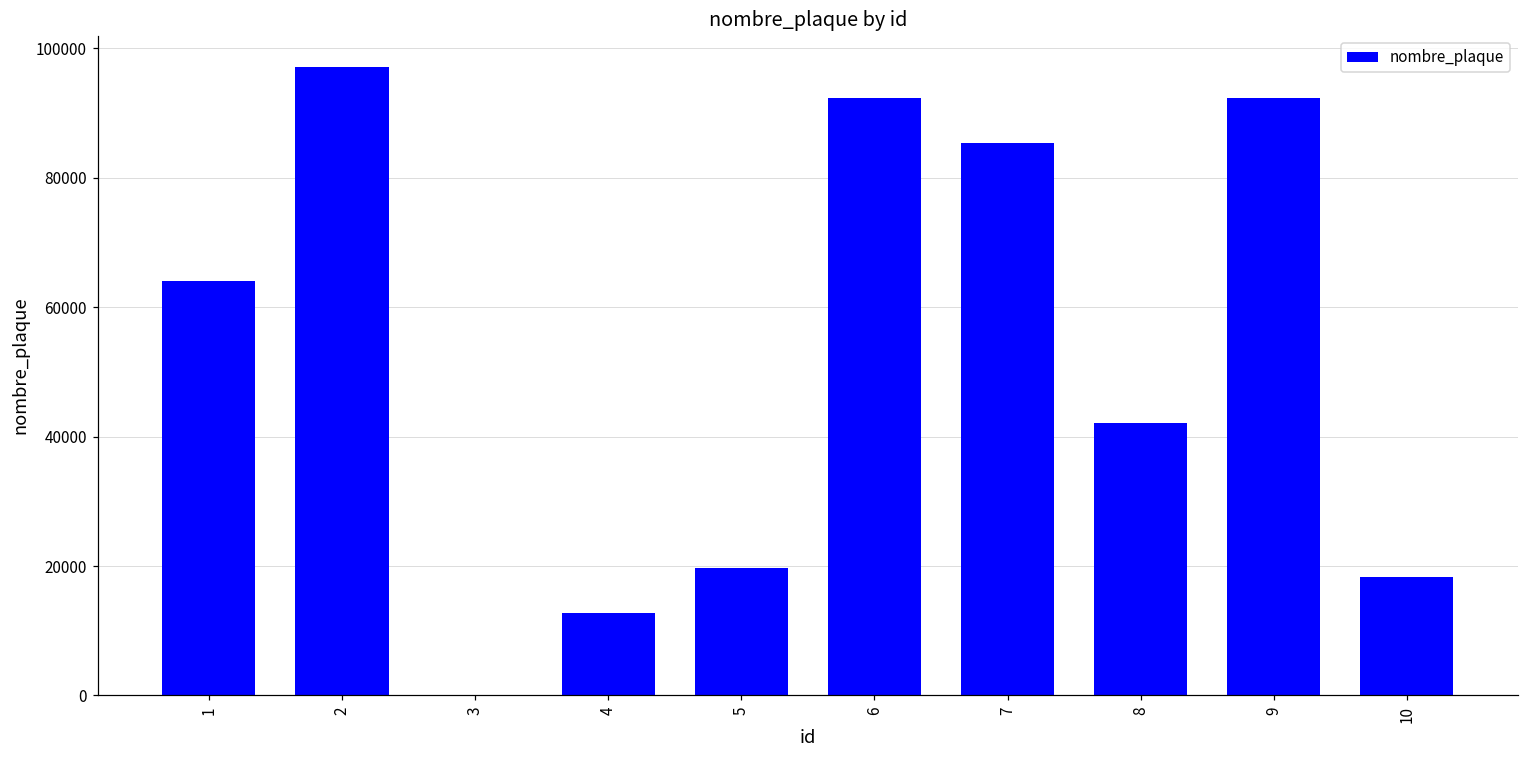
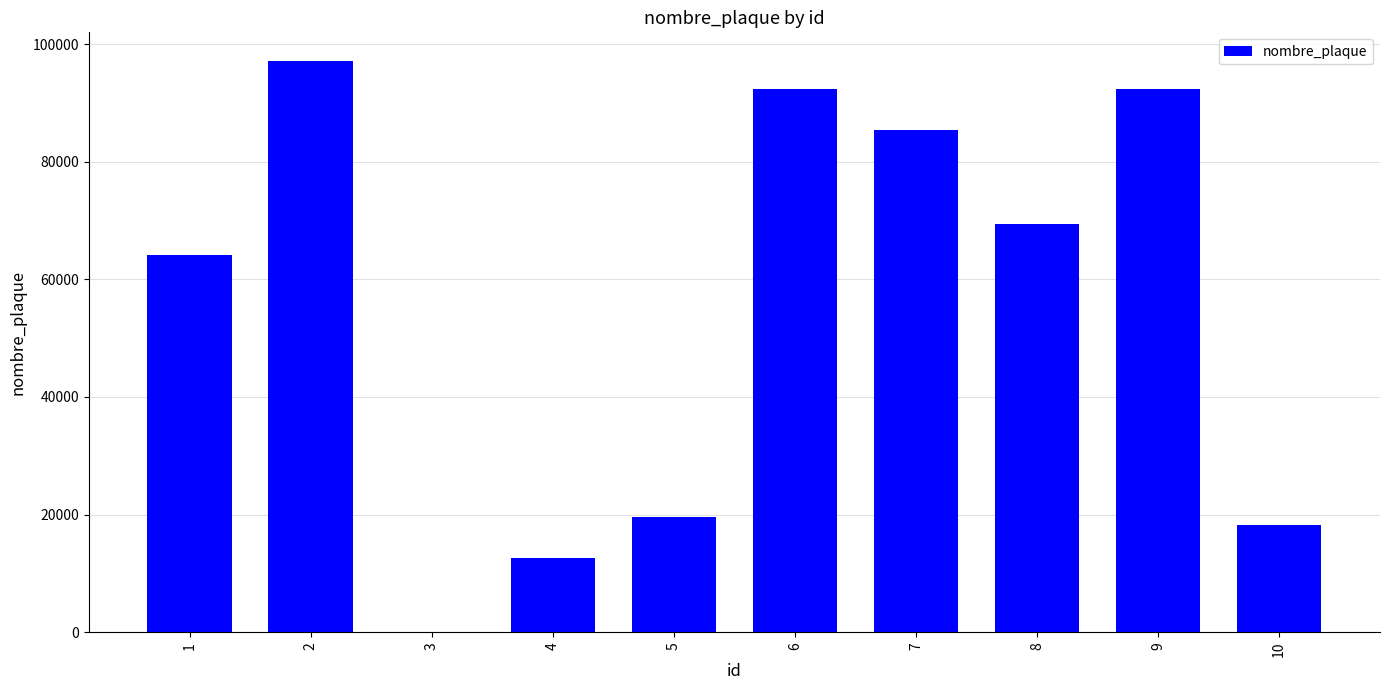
8: 42000 -> 69000
